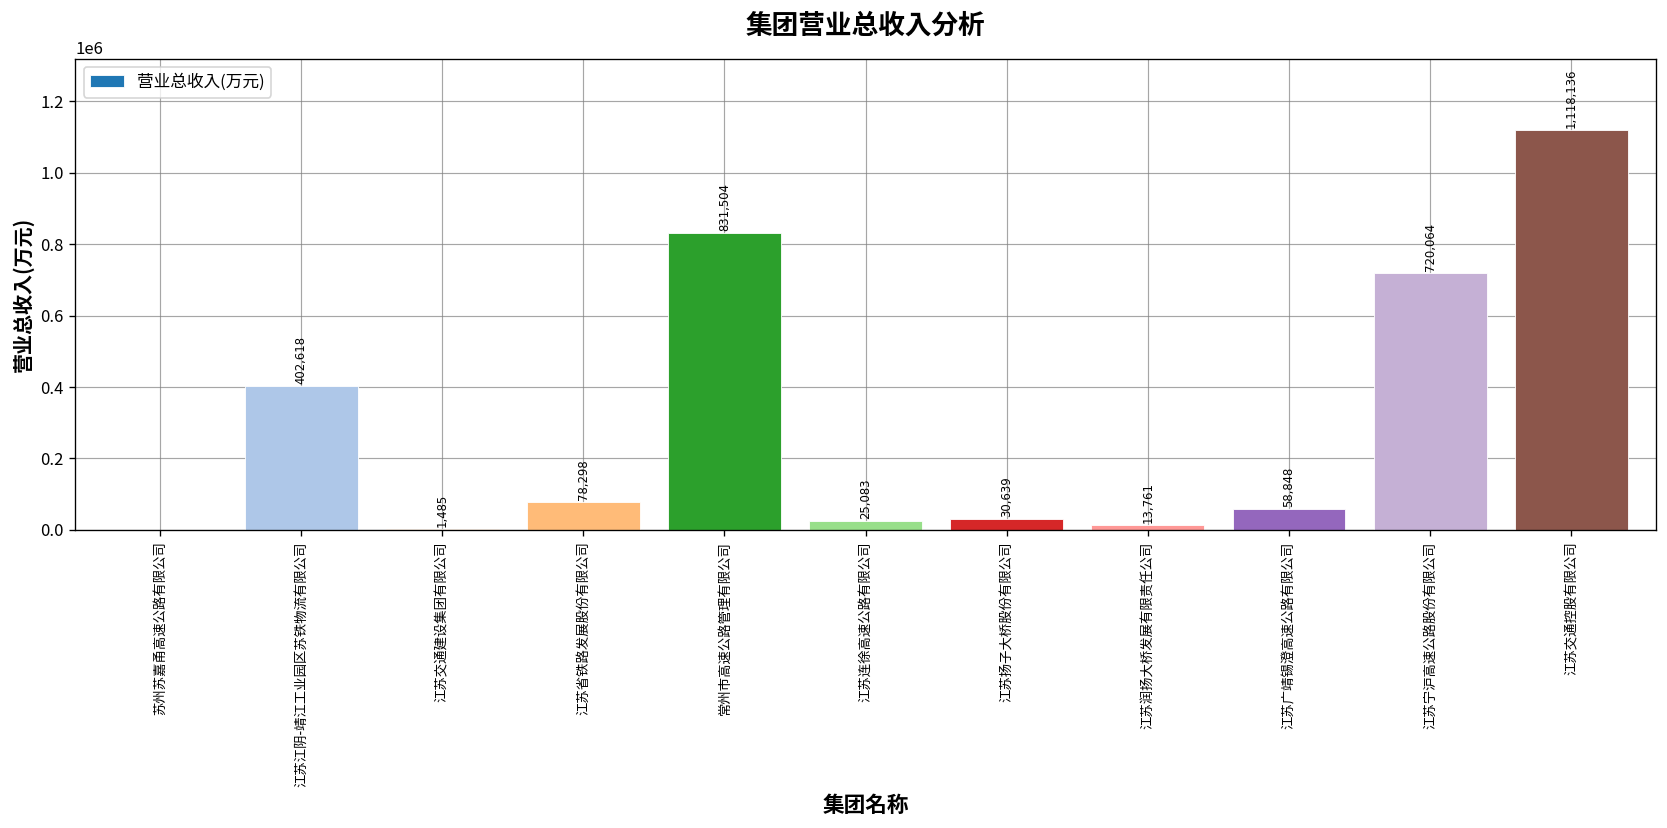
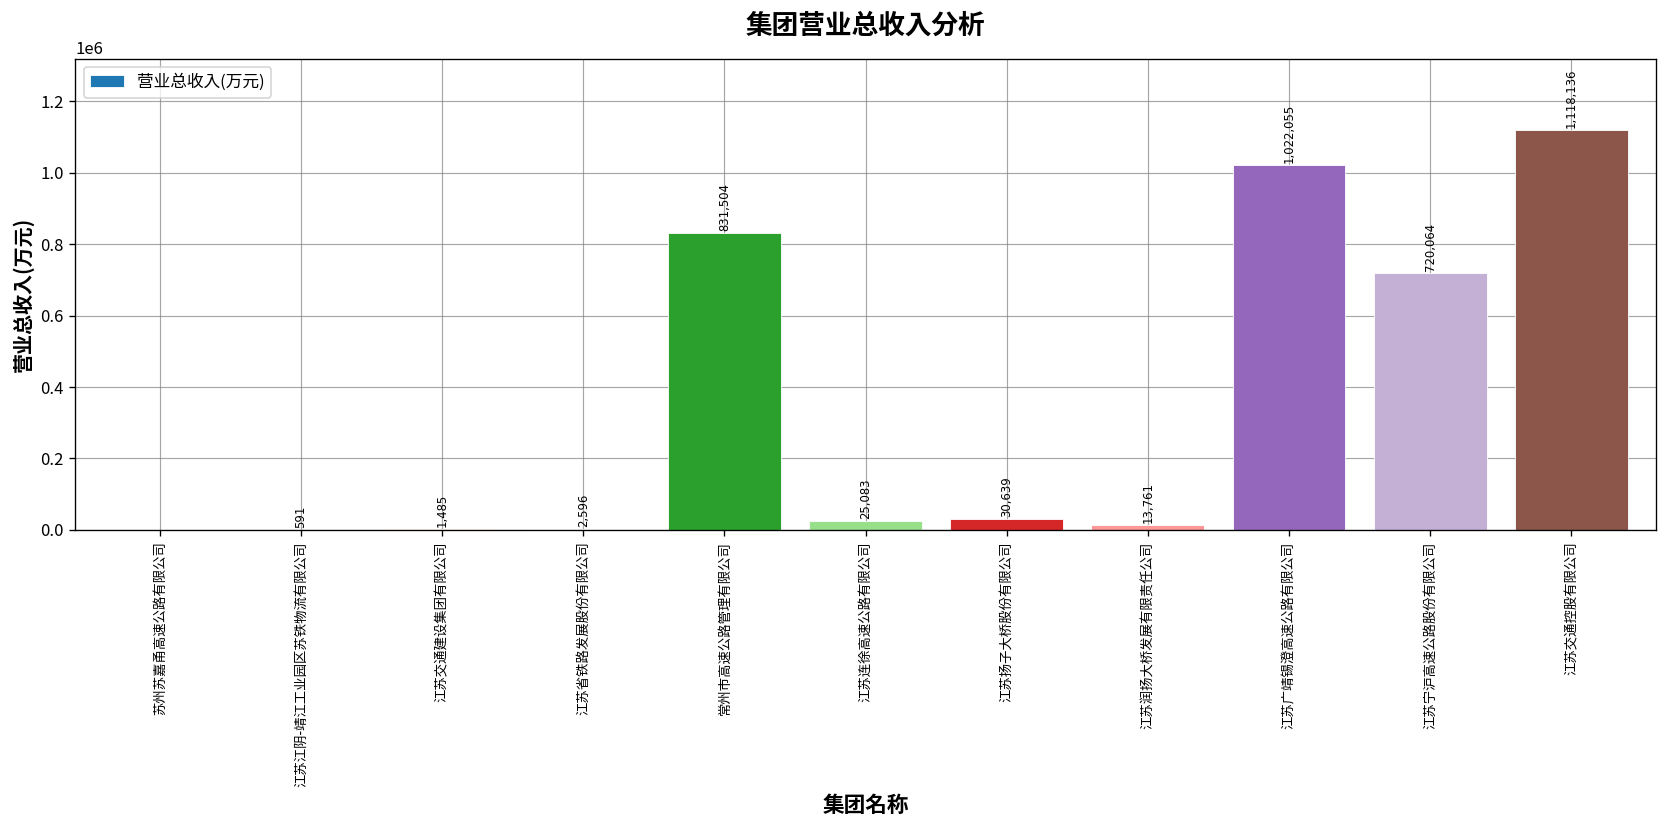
江苏江阴-靖江工业园区苏铁物流有限公司: 402,618 -> 591
江苏省铁路发展股份有限公司: 78,298 -> 2,596
江苏广靖锡澄高速公路有限公司: 58,848 -> 1,022,055
